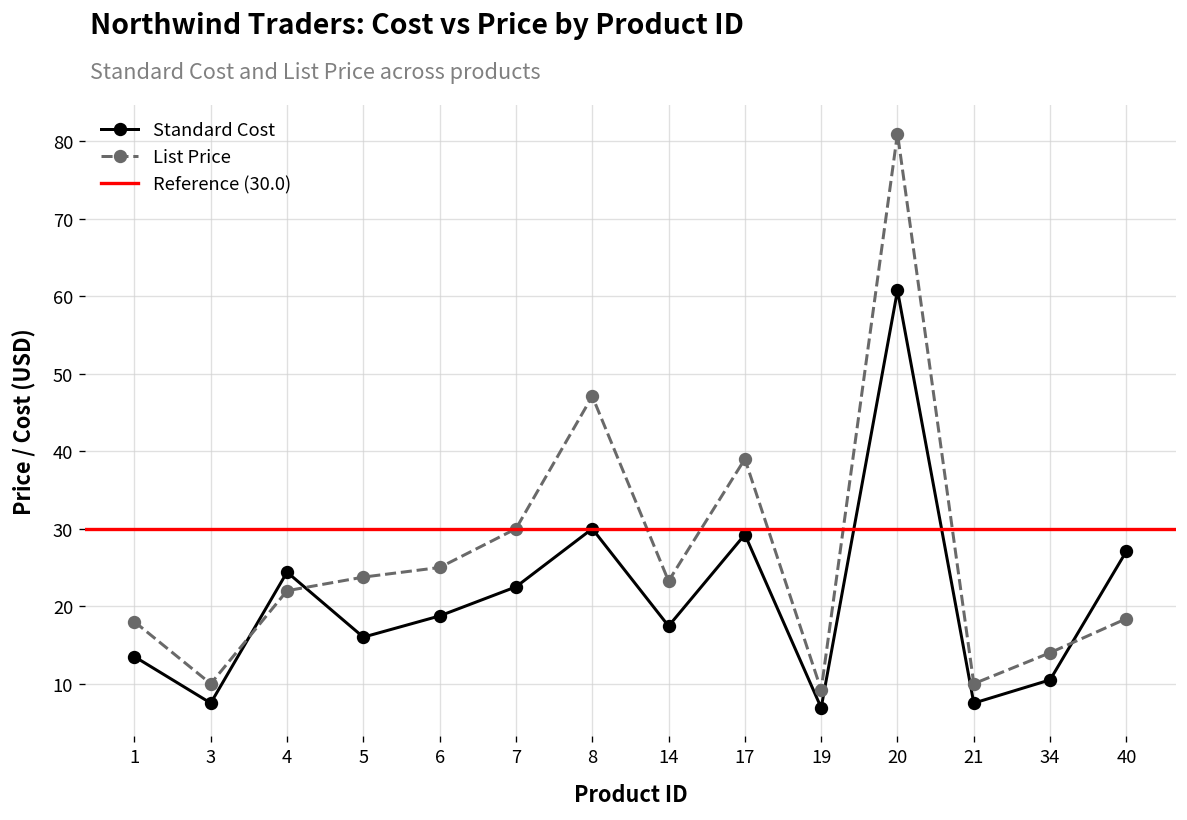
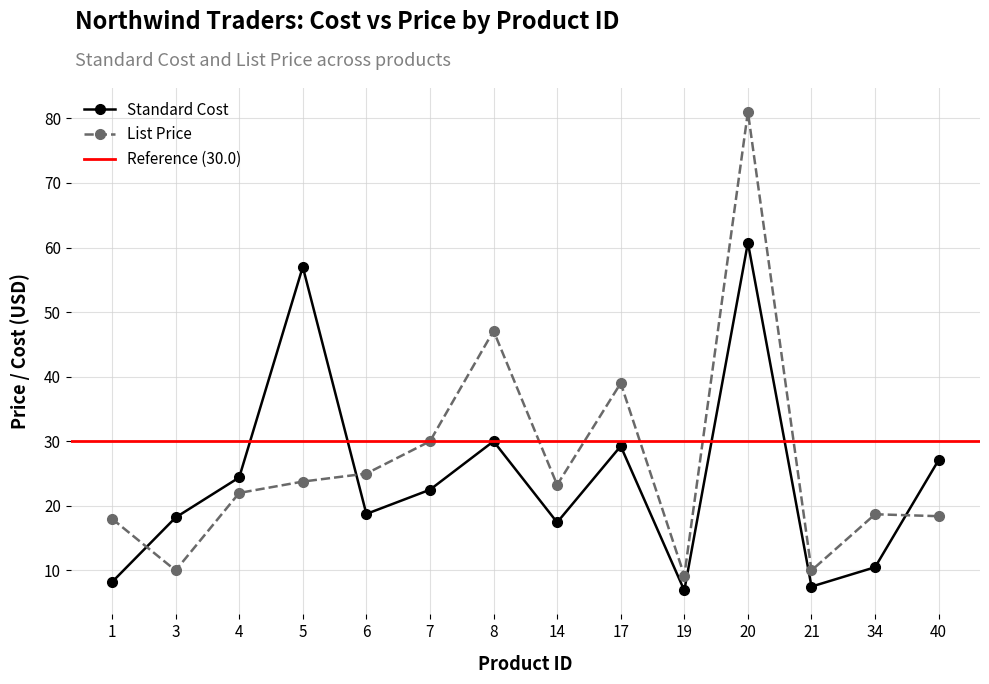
Standard Cost, 1: 14 -> 8
Standard Cost, 3: 8 -> 18
Standard Cost, 5: 16 -> 57
List Price, 34: 14 -> 19
